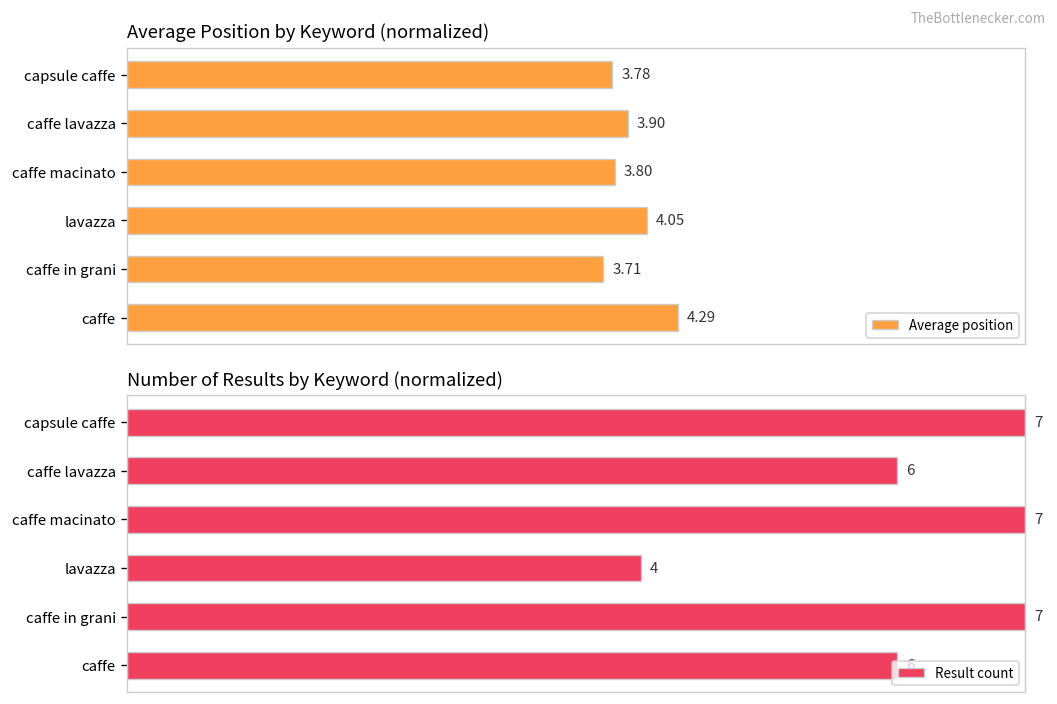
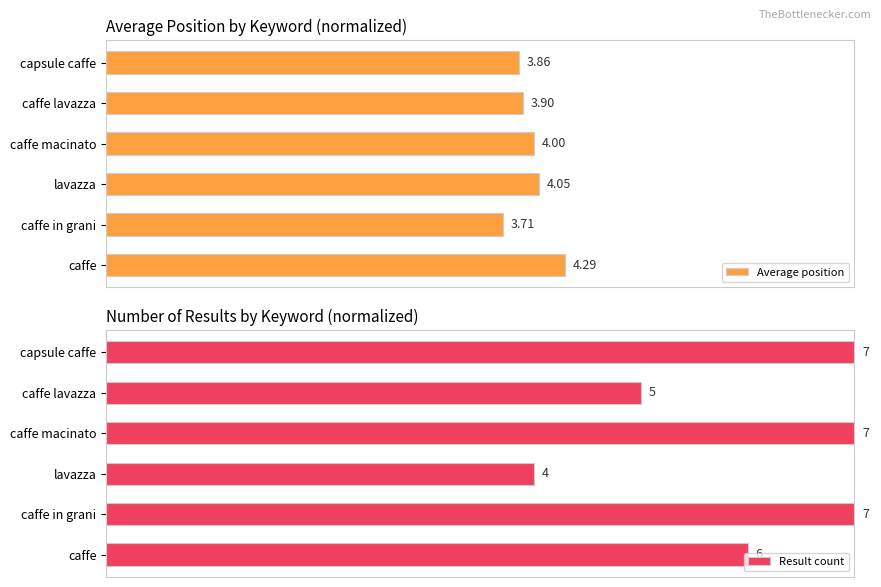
Average Position by Keyword (normalized), capsule caffe: 3.78 -> 3.86
Average Position by Keyword (normalized), caffe macinato: 3.80 -> 4.00
Number of Results by Keyword (normalized), caffe lavazza: 6 -> 5
